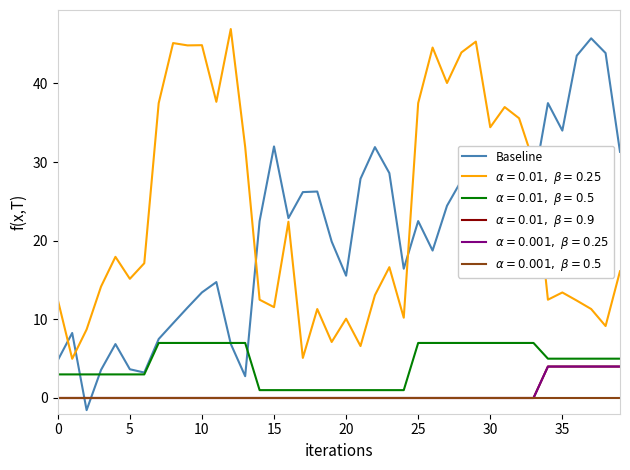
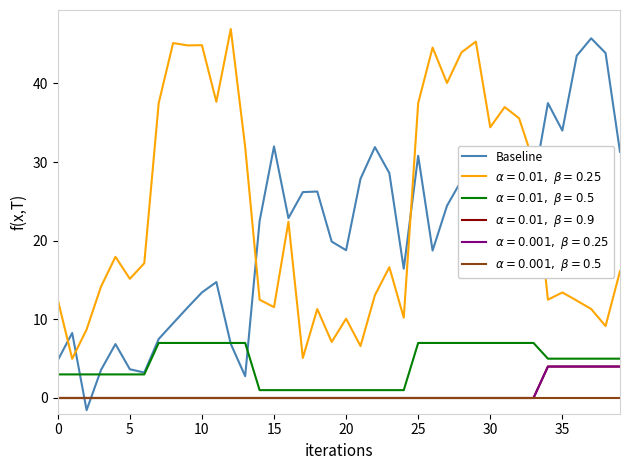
Baseline, 20: 16 -> 19
Baseline, 25: 23 -> 31
